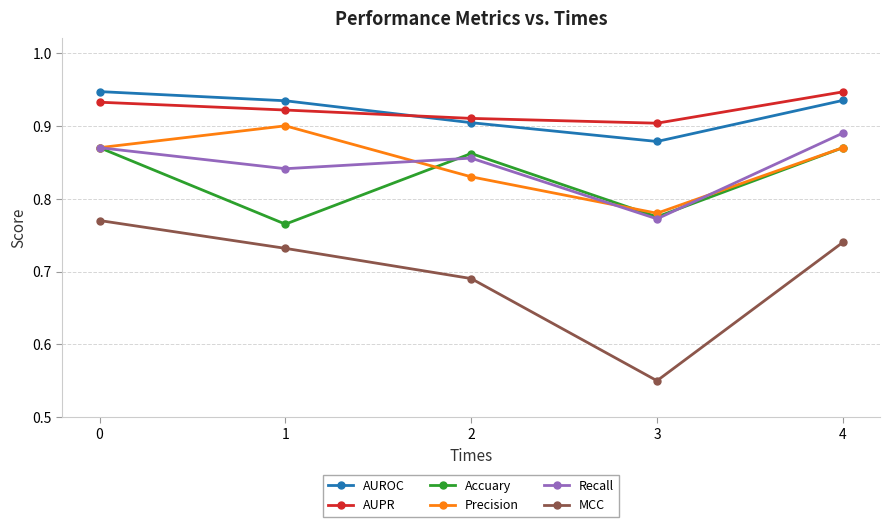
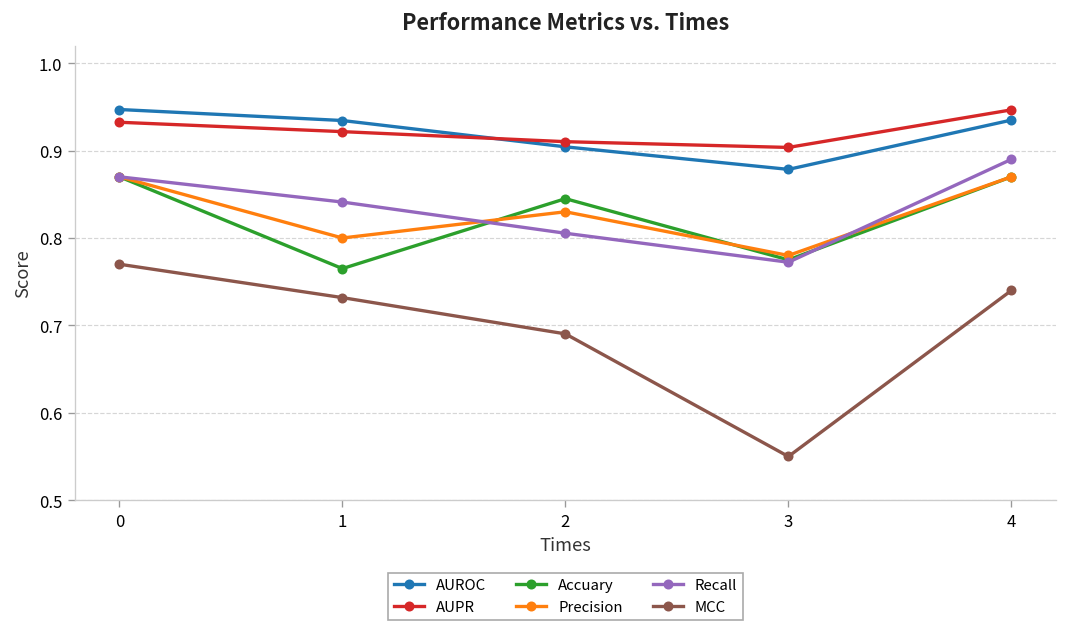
Precision, 1: 0.9 -> 0.8
Accuary, 2: 0.86 -> 0.85
Recall, 2: 0.86 -> 0.81
